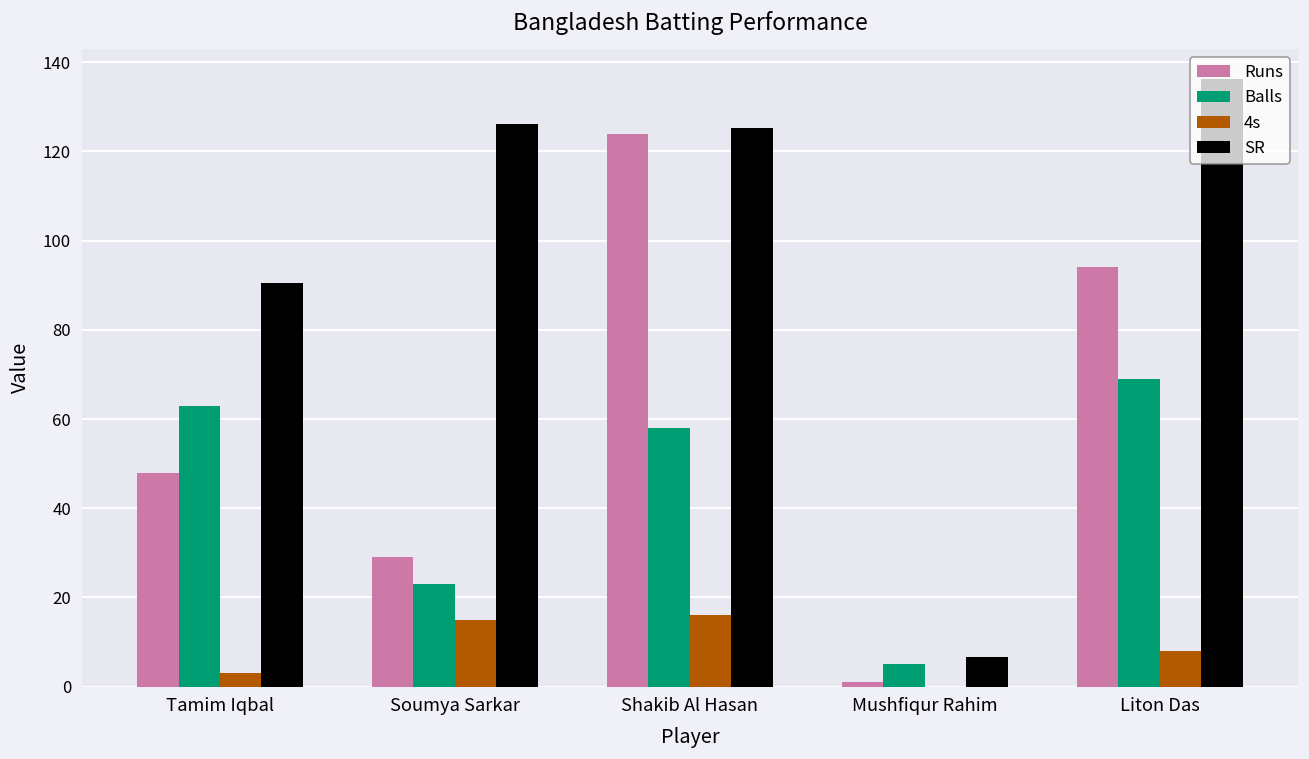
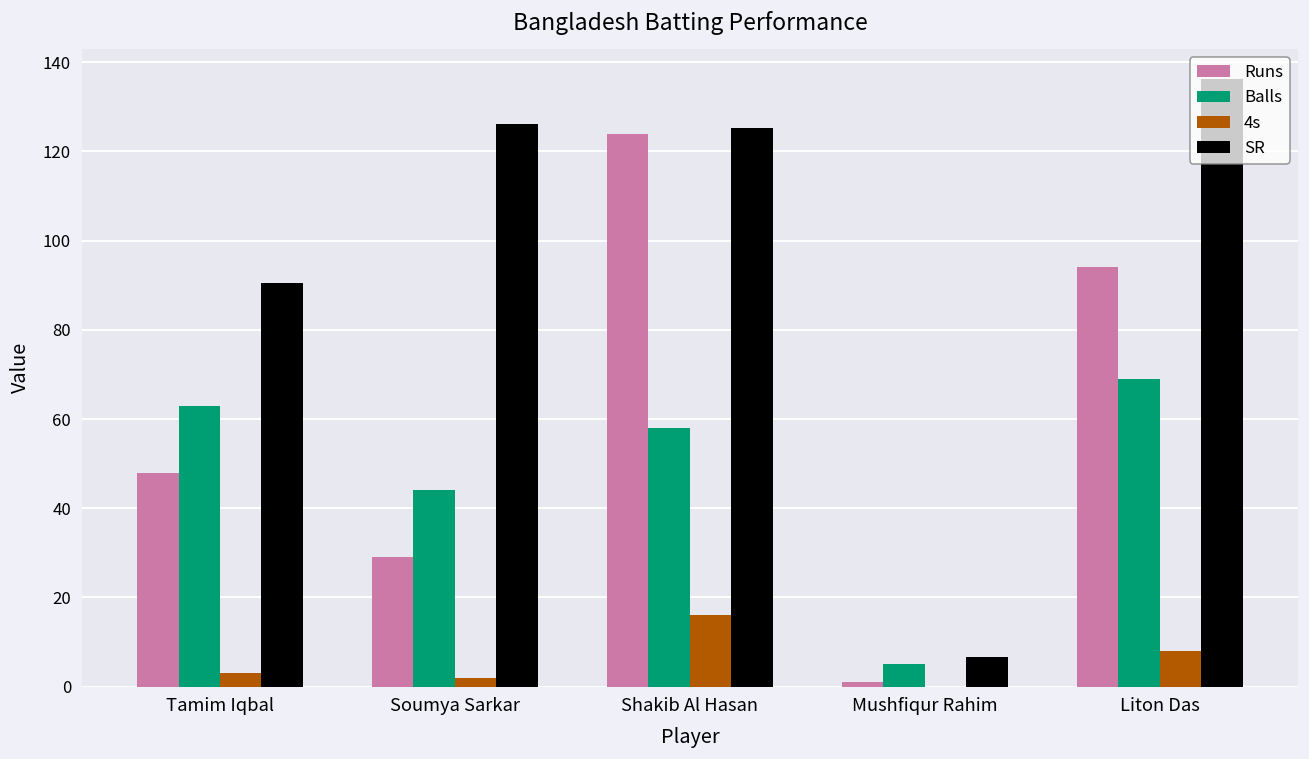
Balls, Soumya Sarkar: 23 -> 44
4s, Soumya Sarkar: 15 -> 2
